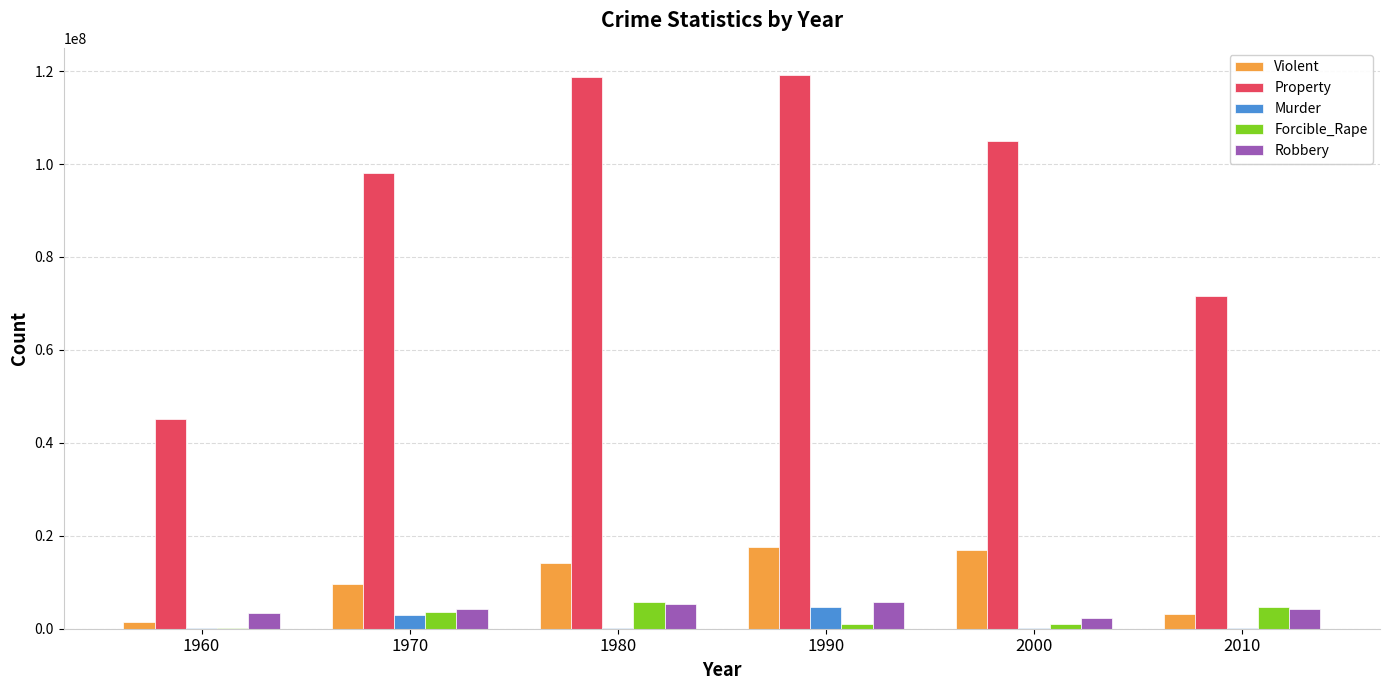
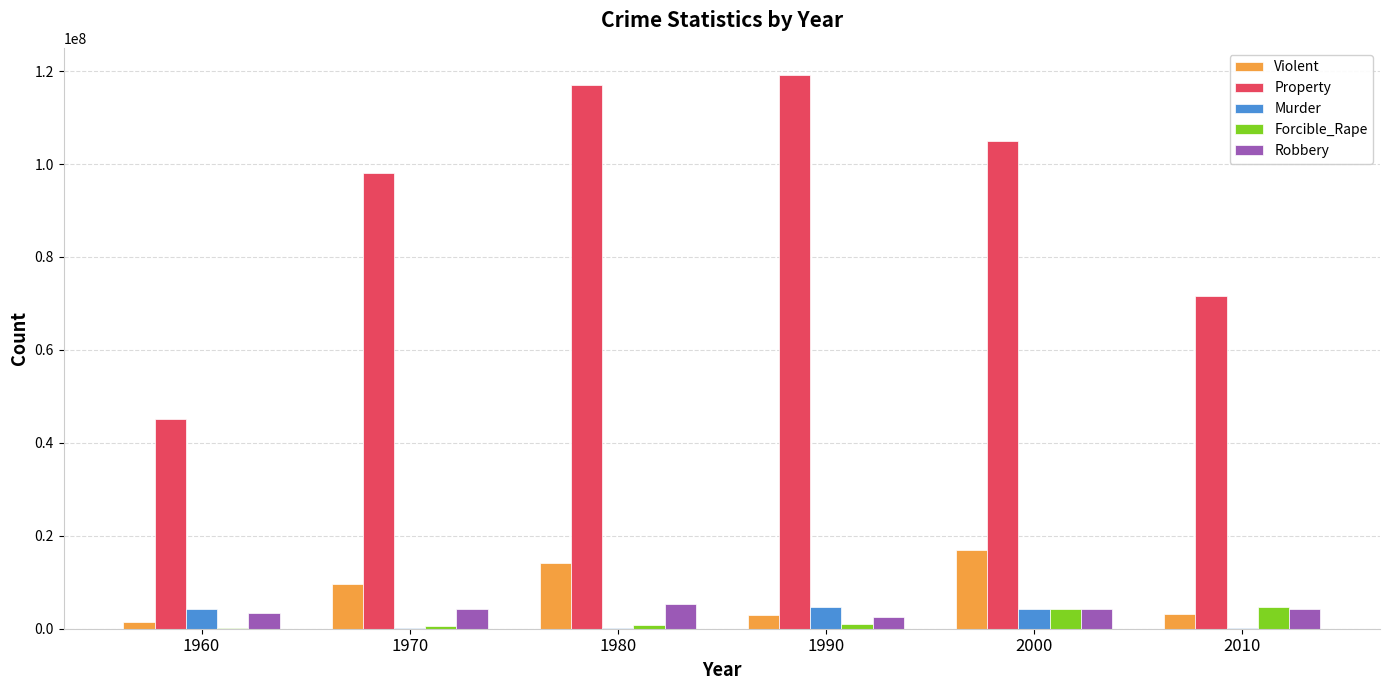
Murder, 1960: 0 -> 4000000
Murder, 1970: 3000000 -> 0
Forcible_Rape, 1970: 4000000 -> 1000000
Property, 1980: 119000000 -> 117000000
Forcible_Rape, 1980: 6000000 -> 1000000
Violent, 1990: 18000000 -> 3000000
Robbery, 1990: 6000000 -> 3000000
Murder, 2000: 0 -> 4000000
Forcible_Rape, 2000: 1000000 -> 4000000
Robbery, 2000: 2000000 -> 4000000
